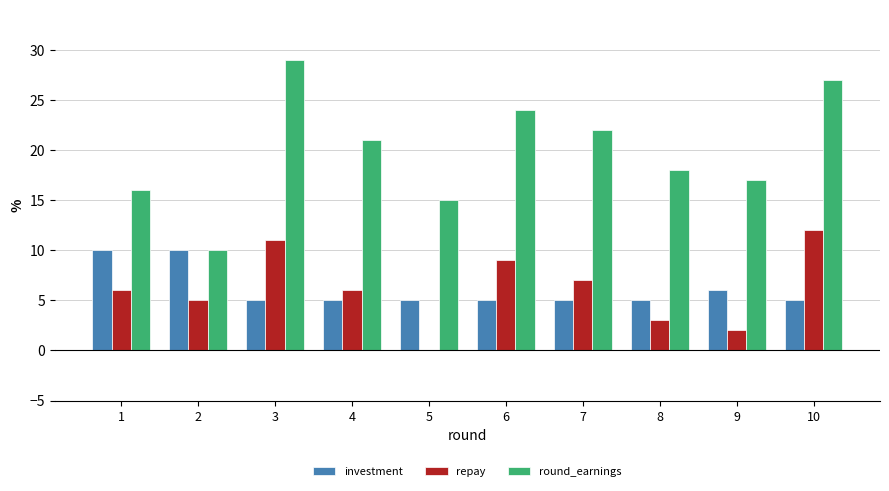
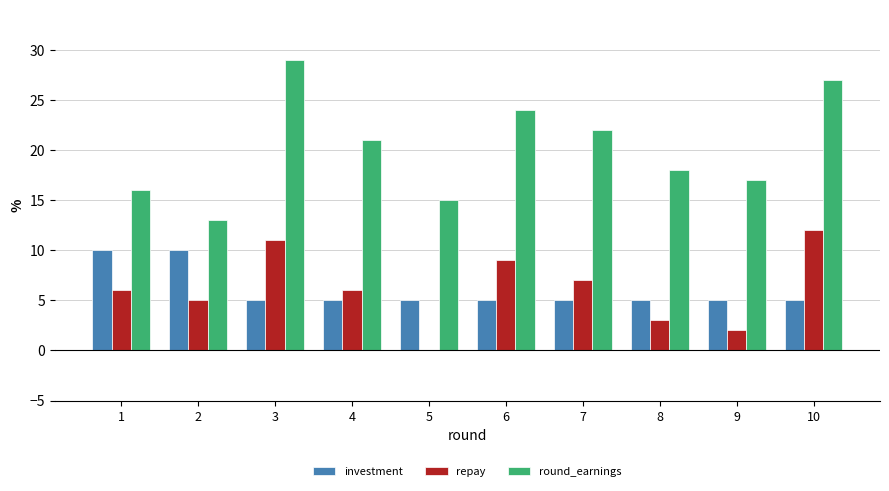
round_earnings, 2: 10 -> 13
investment, 9: 6 -> 5
